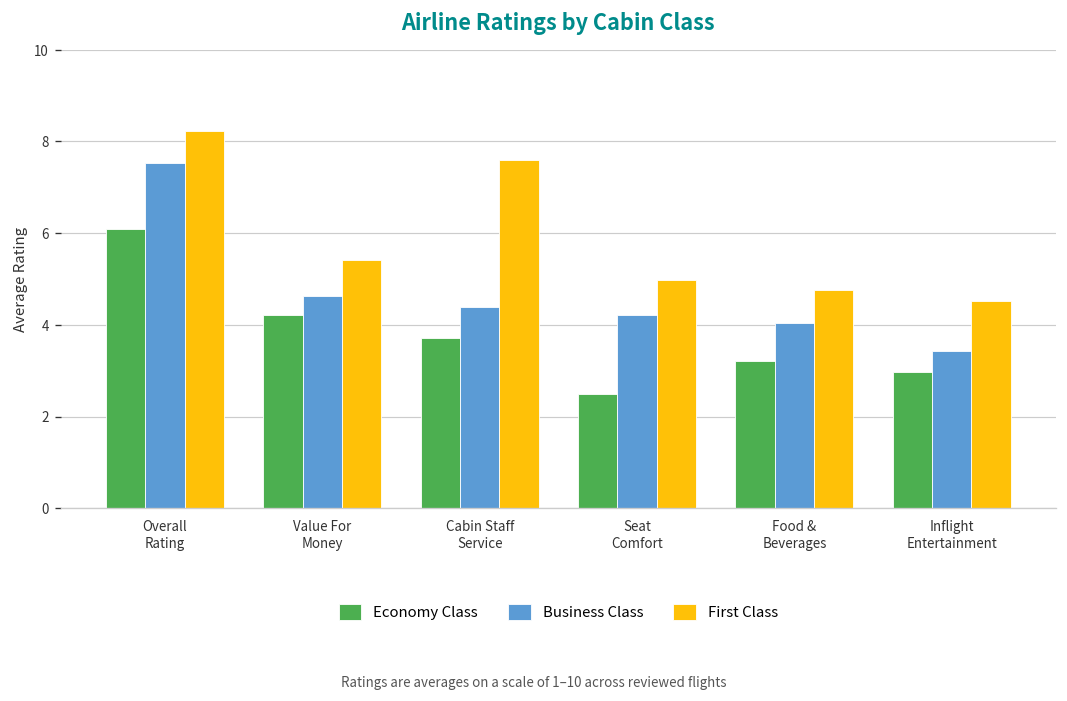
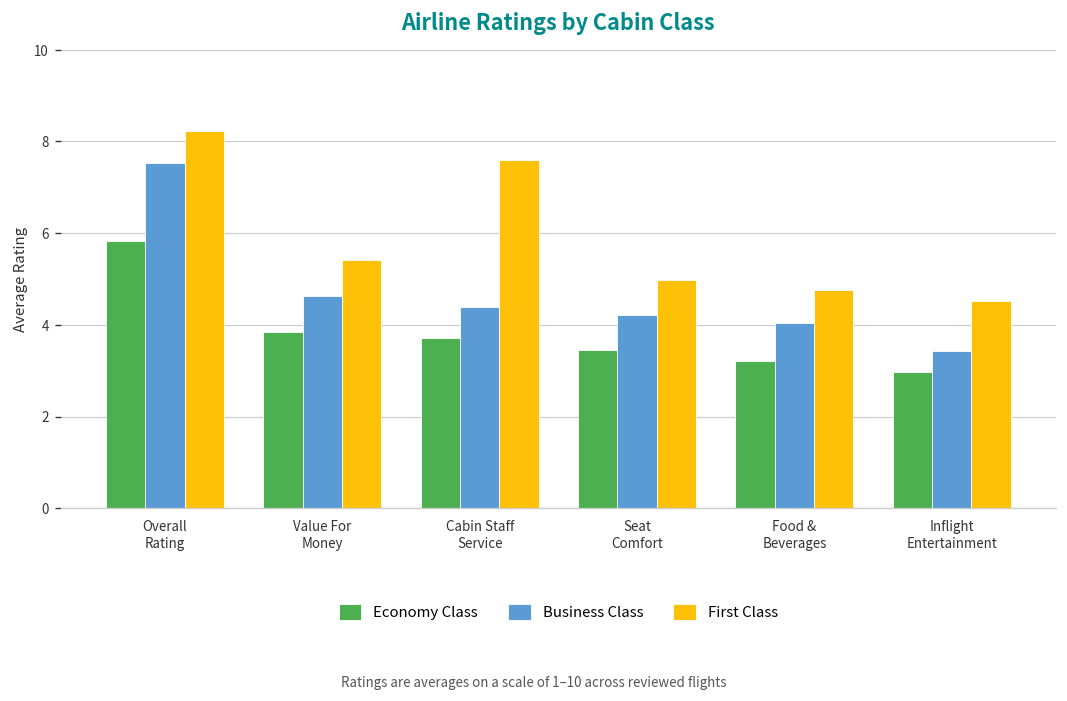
Economy Class, Overall Rating: 6.1 -> 5.8
Economy Class, Value For Money: 4.2 -> 3.9
Economy Class, Seat Comfort: 2.5 -> 3.5
